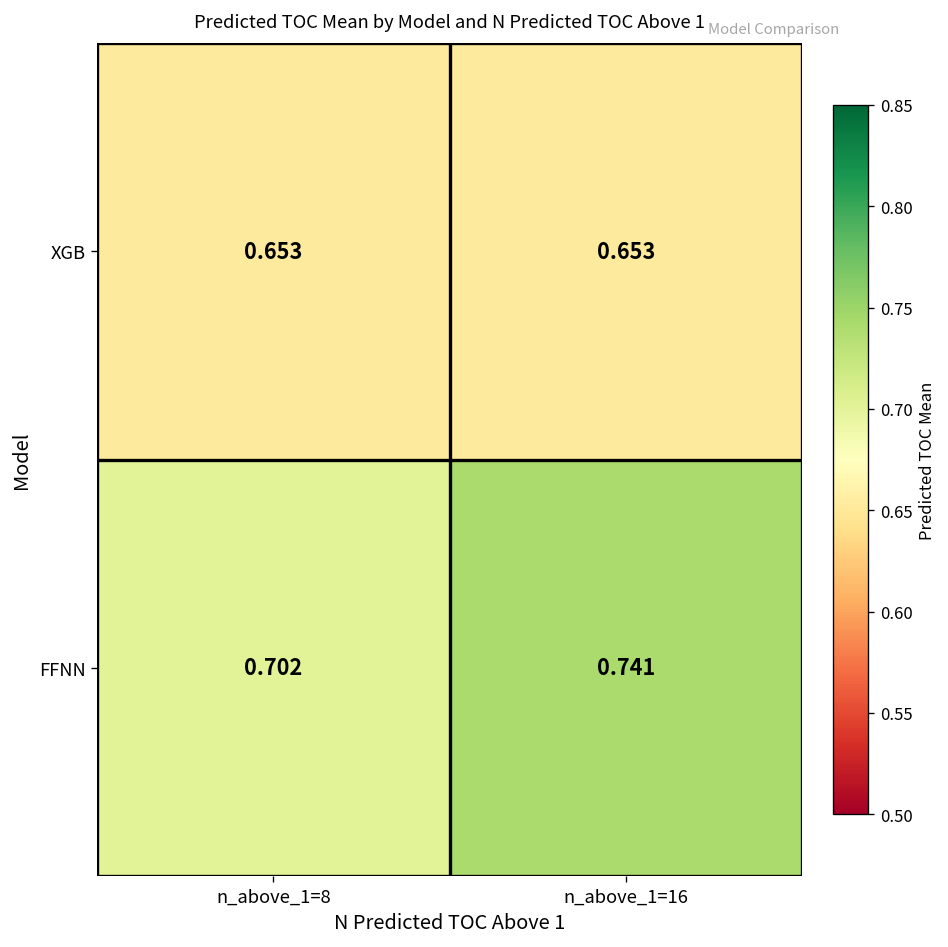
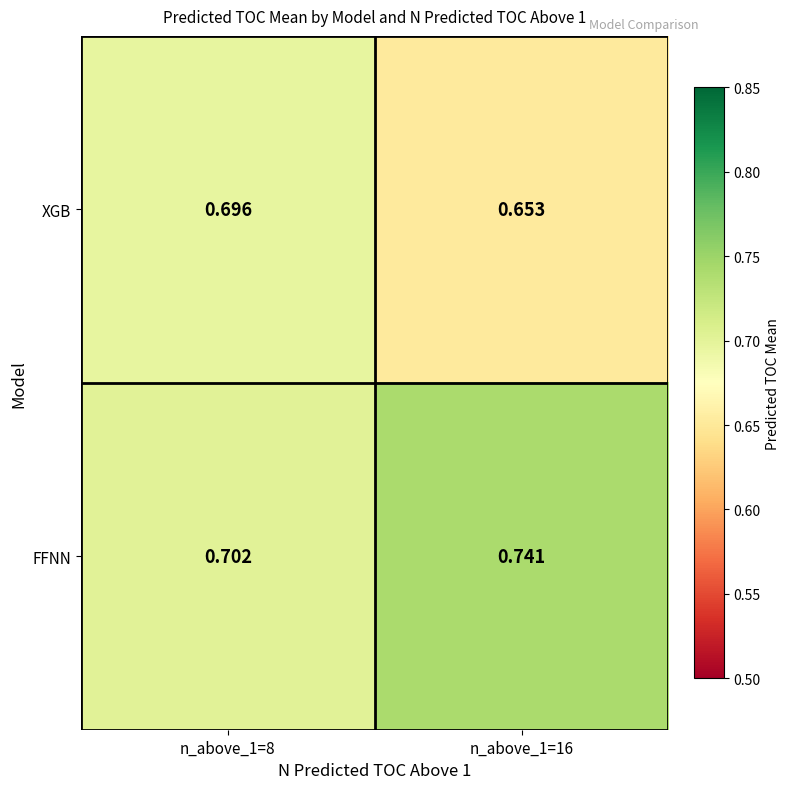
XGB, n_above_1=8: 0.653 -> 0.696
